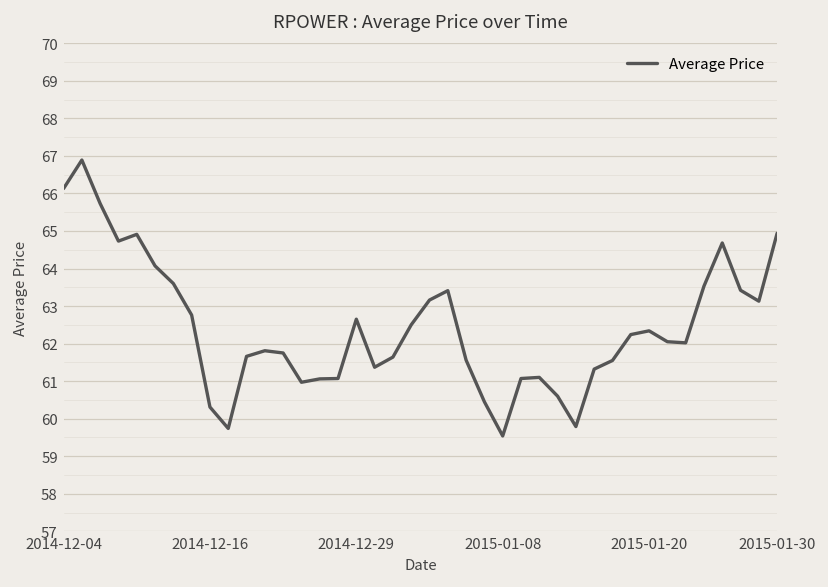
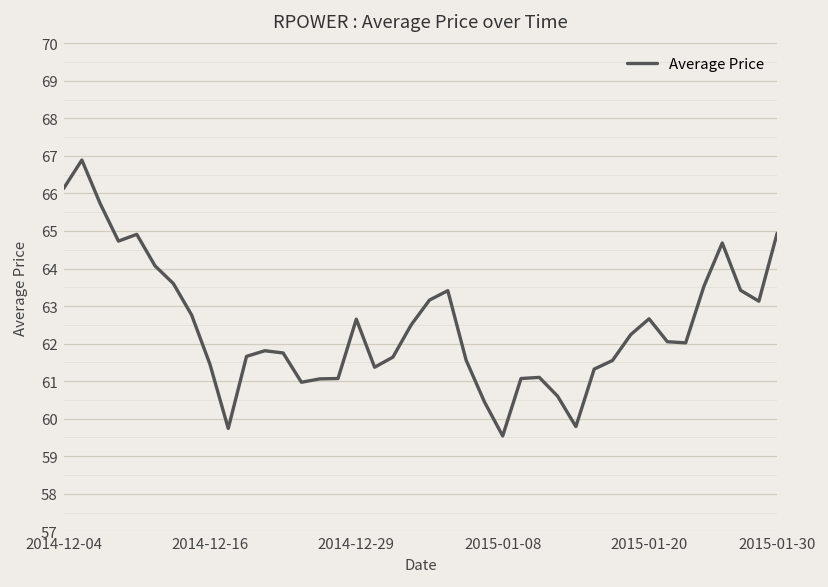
Average Price, 2014-12-16: 60.3 -> 61.5
Average Price, 2015-01-20: 62.3 -> 62.7
